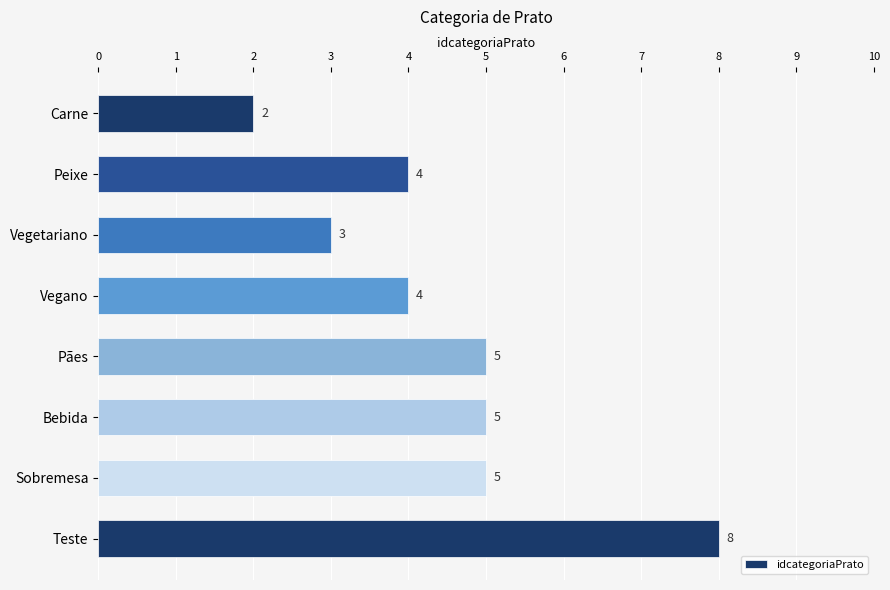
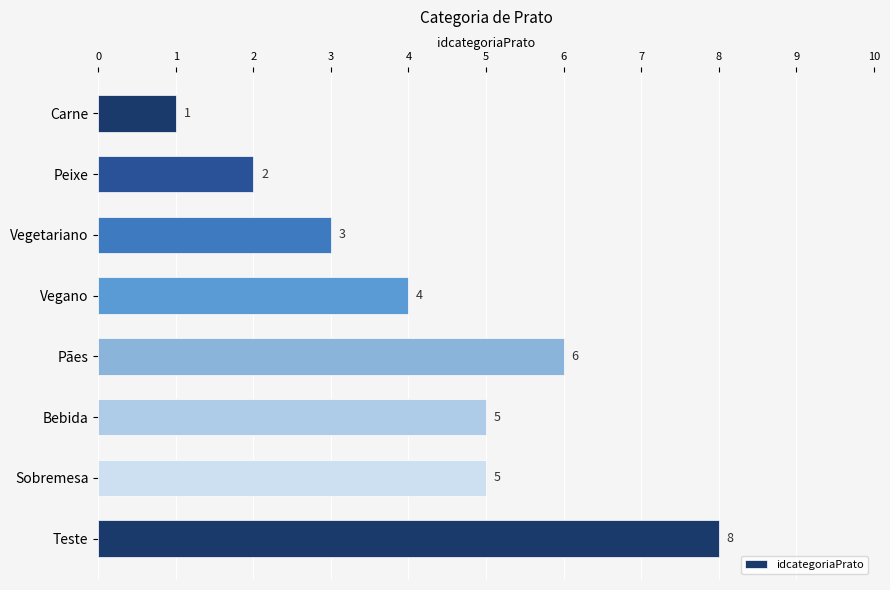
Carne: 2 -> 1
Peixe: 4 -> 2
Pães: 5 -> 6
